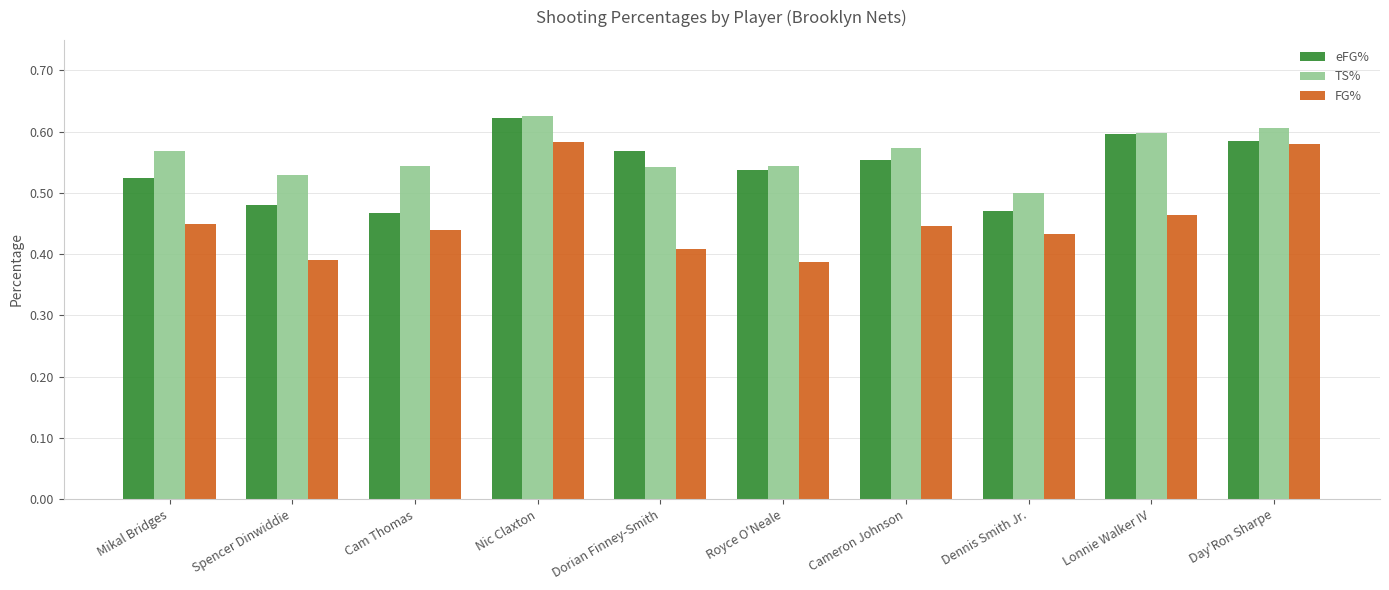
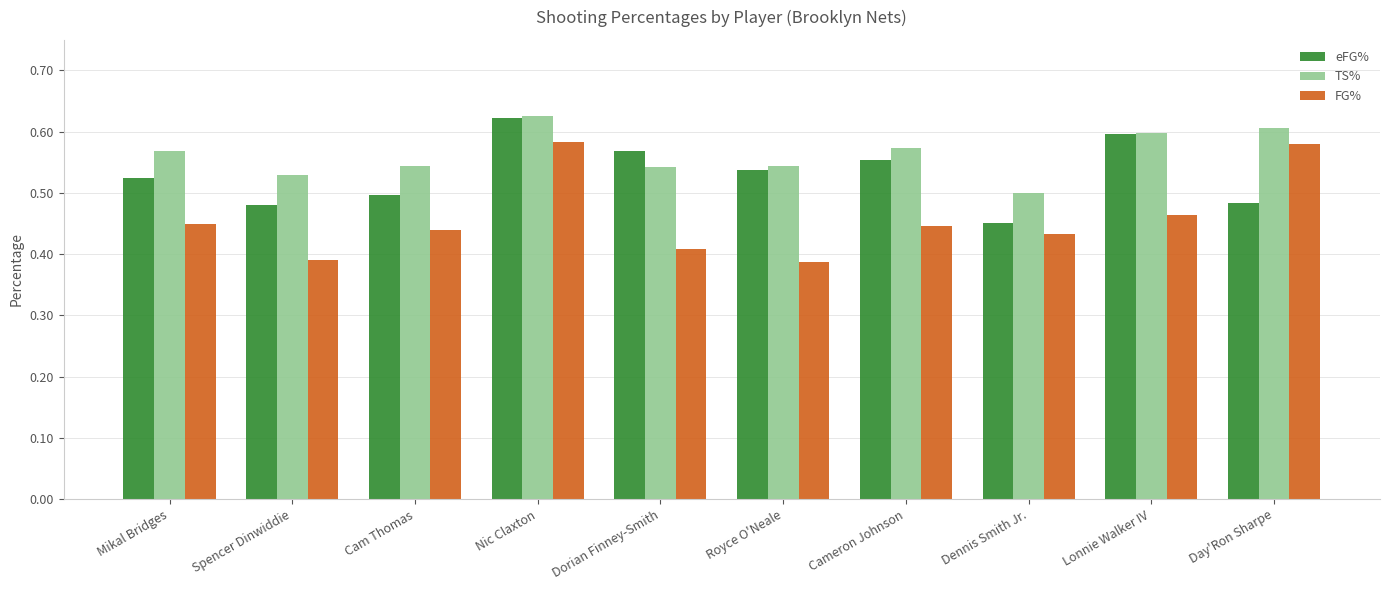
eFG%, Cam Thomas: 0.47 -> 0.50
eFG%, Dennis Smith Jr.: 0.47 -> 0.45
eFG%, Day'Ron Sharpe: 0.59 -> 0.48
